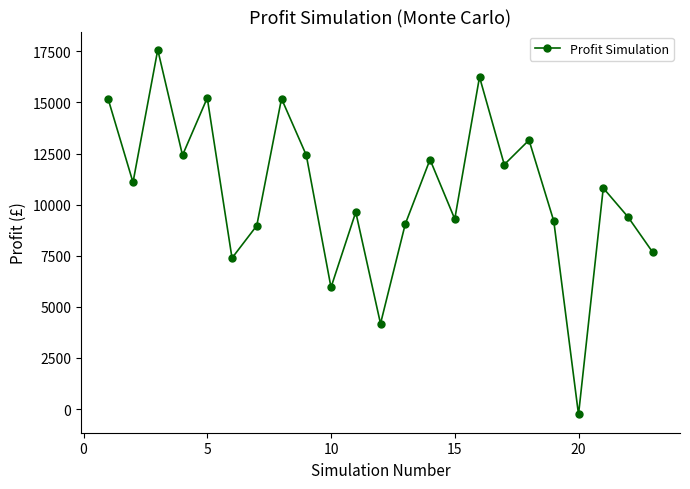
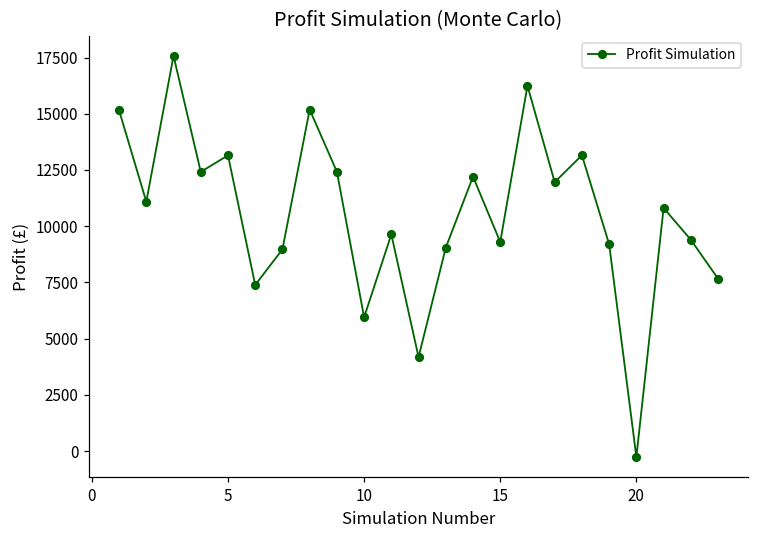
5: 15200 -> 13100
